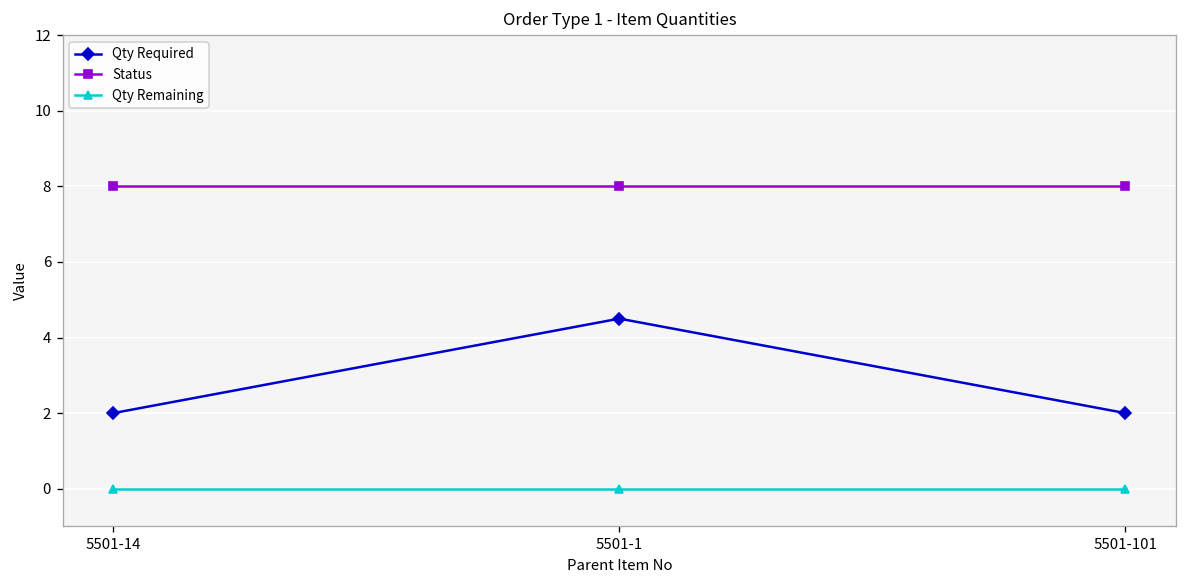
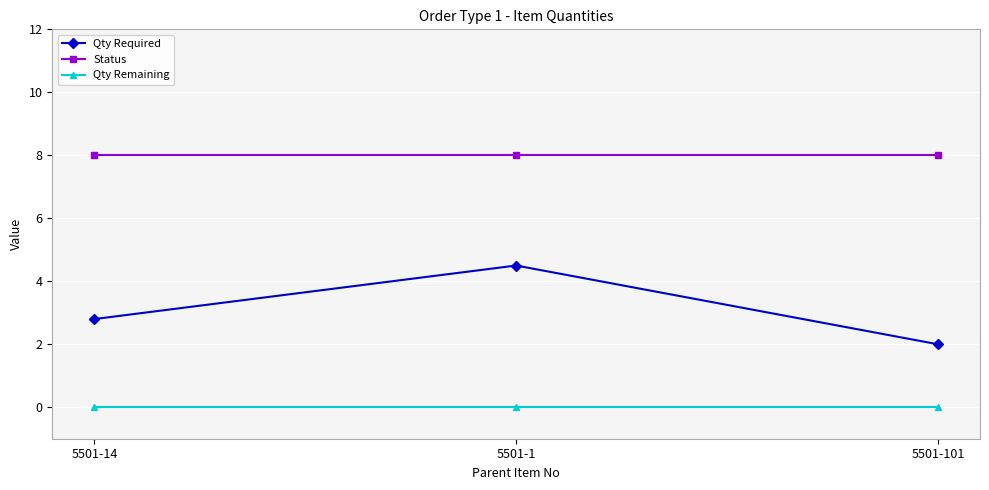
Qty Required, 5501-14: 2.0 -> 2.8
